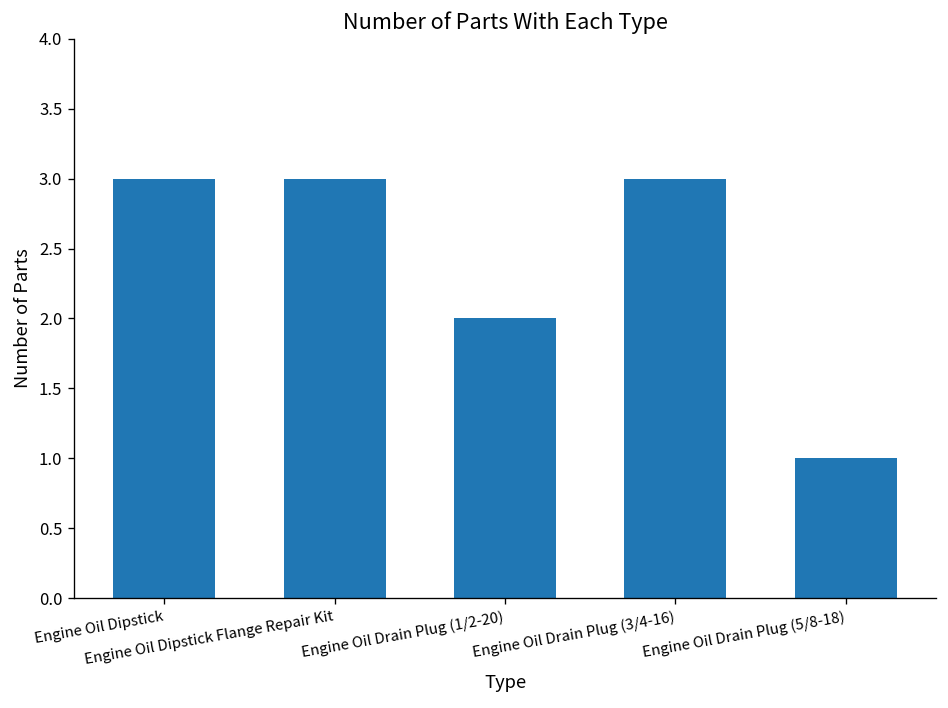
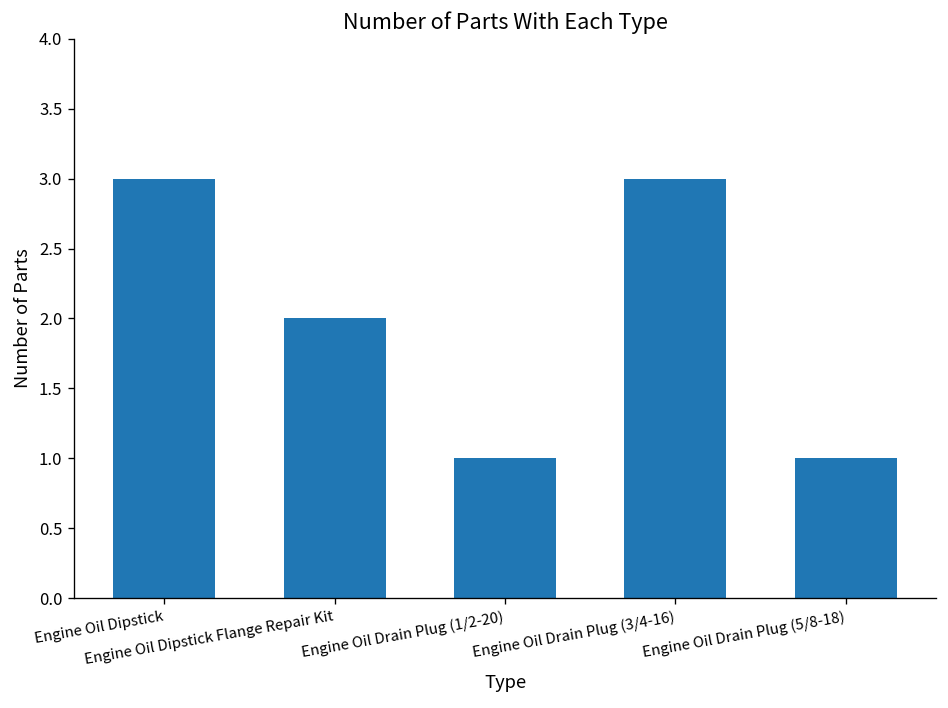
Engine Oil Dipstick Flange Repair Kit: 3 -> 2
Engine Oil Drain Plug (1/2-20): 2 -> 1
